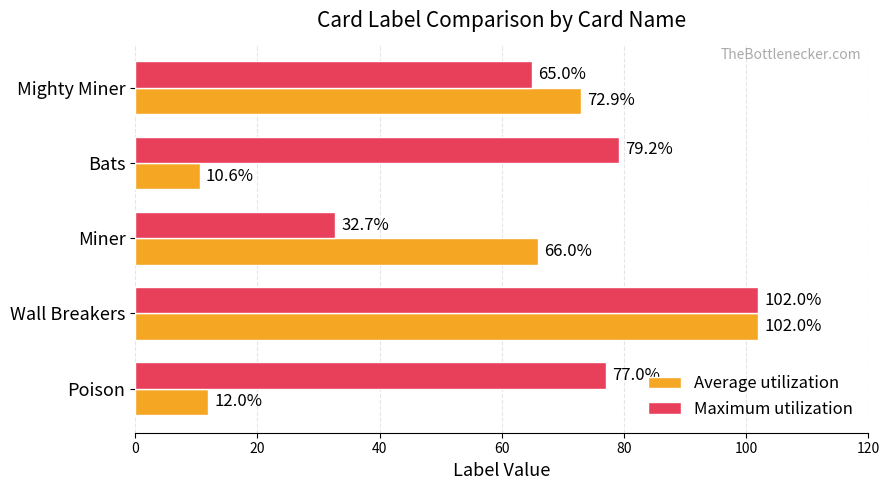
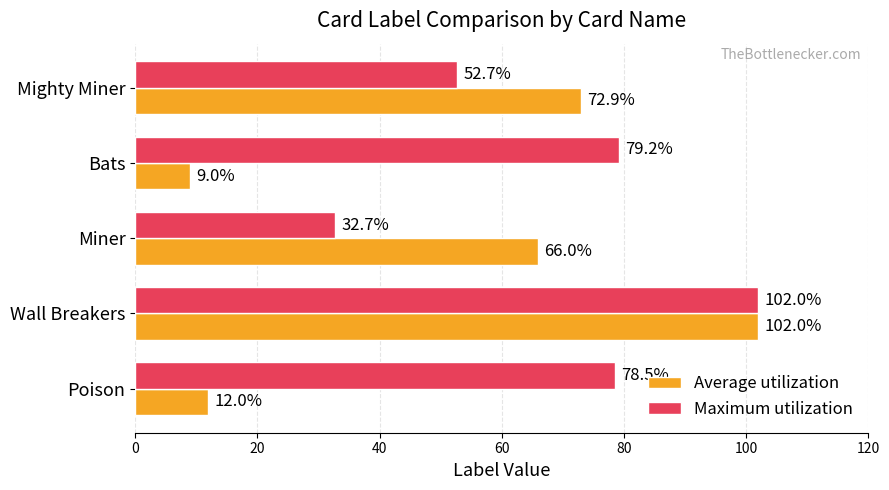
Maximum utilization, Mighty Miner: 65.0% -> 52.7%
Average utilization, Bats: 10.6% -> 9.0%
Maximum utilization, Poison: 77.0% -> 78.5%
